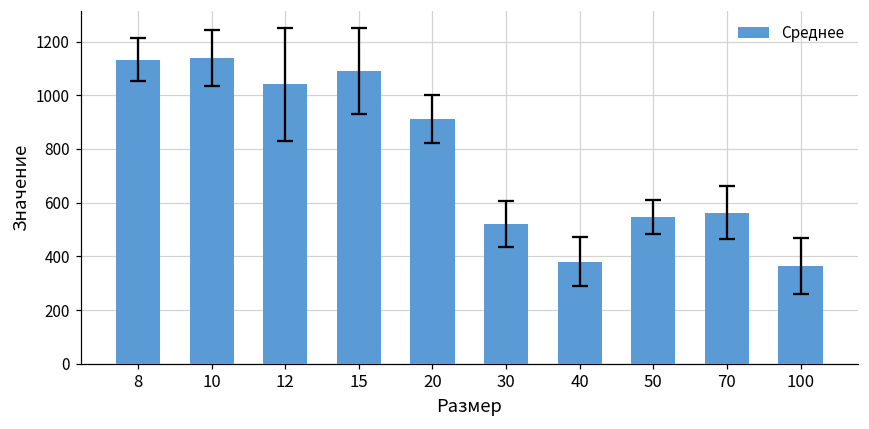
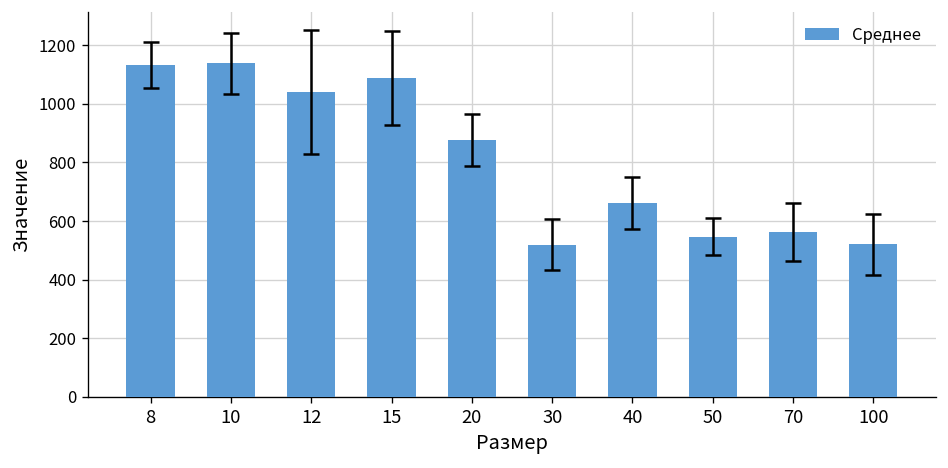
Среднее, 20: 910 -> 880
Среднее, 40: 380 -> 660
Среднее, 100: 360 -> 520
